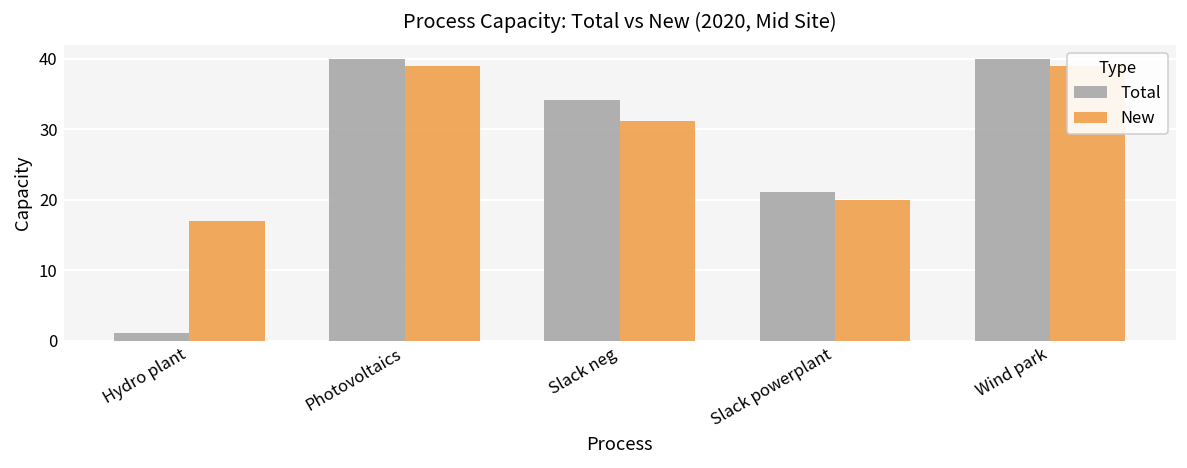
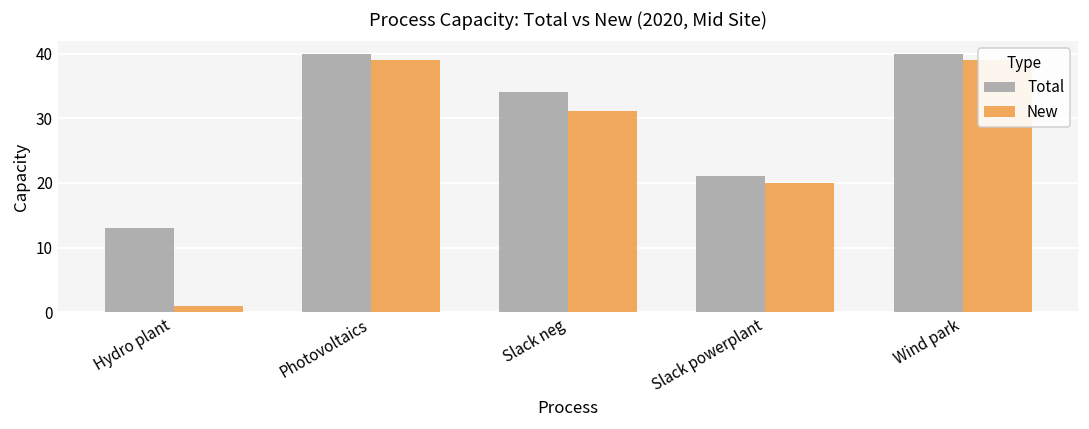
Total, Hydro plant: 1 -> 13
New, Hydro plant: 17 -> 1
